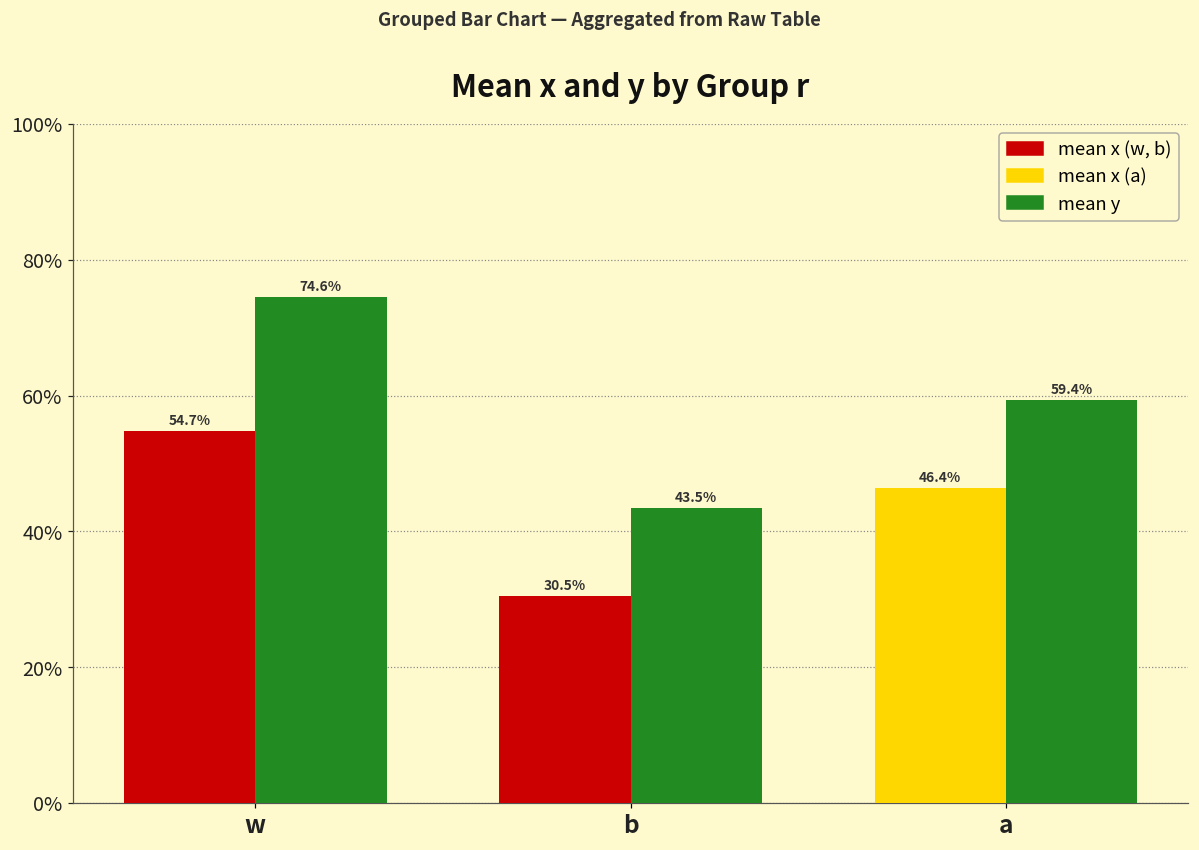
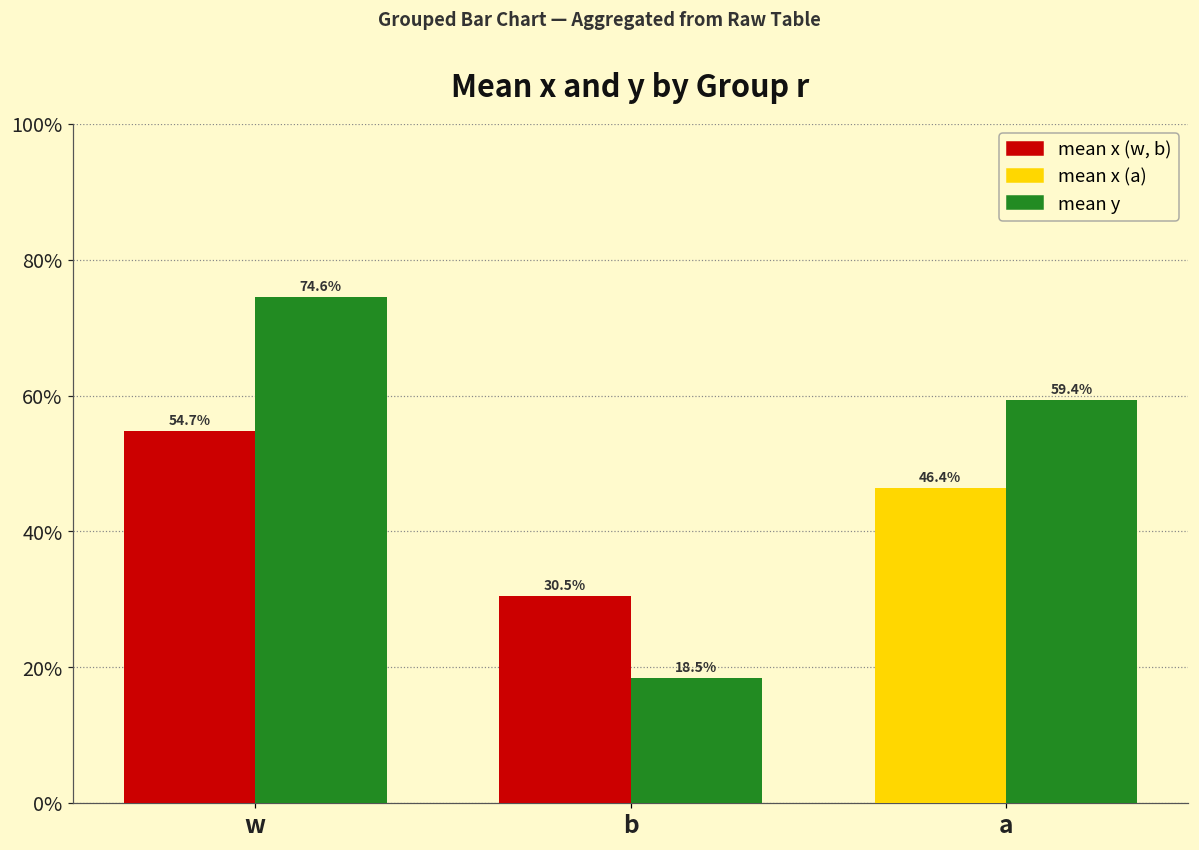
mean y, b: 43.5% -> 18.5%
